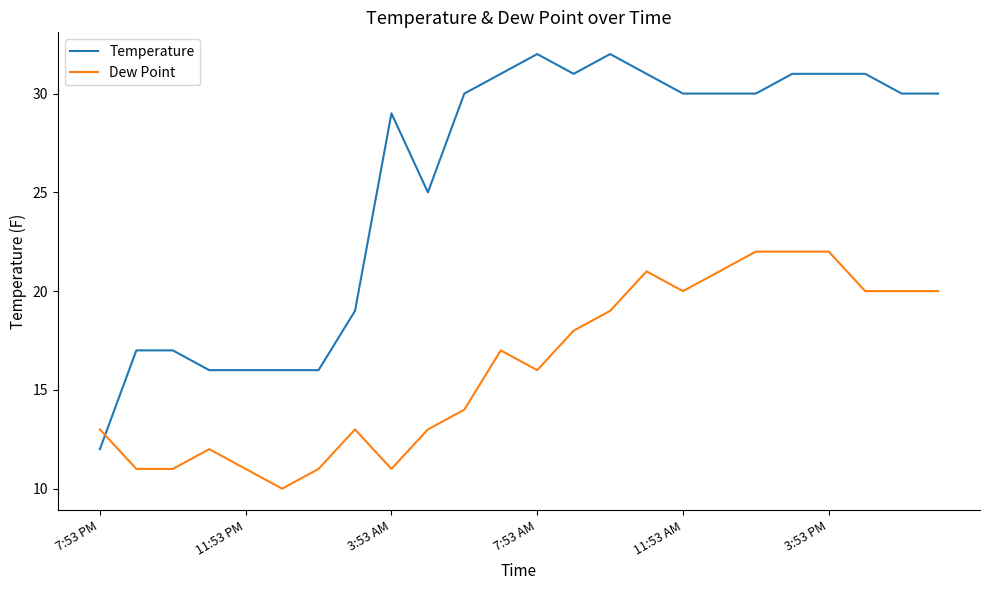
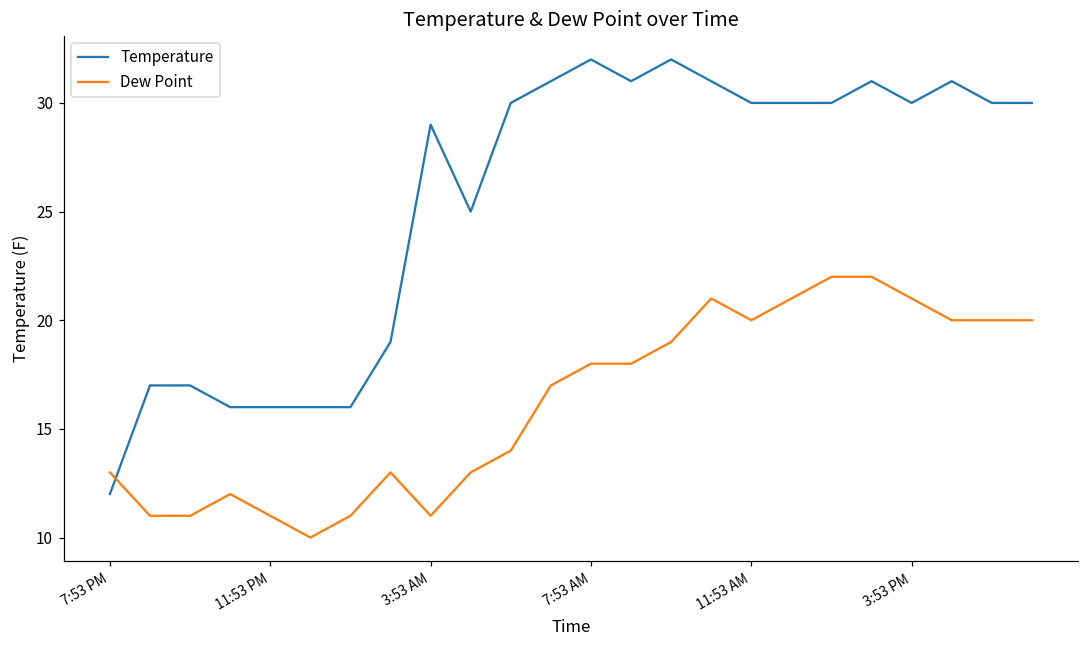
Dew Point, 7:53 AM: 16 -> 18
Temperature, 3:53 PM: 31 -> 30
Dew Point, 3:53 PM: 22 -> 21
